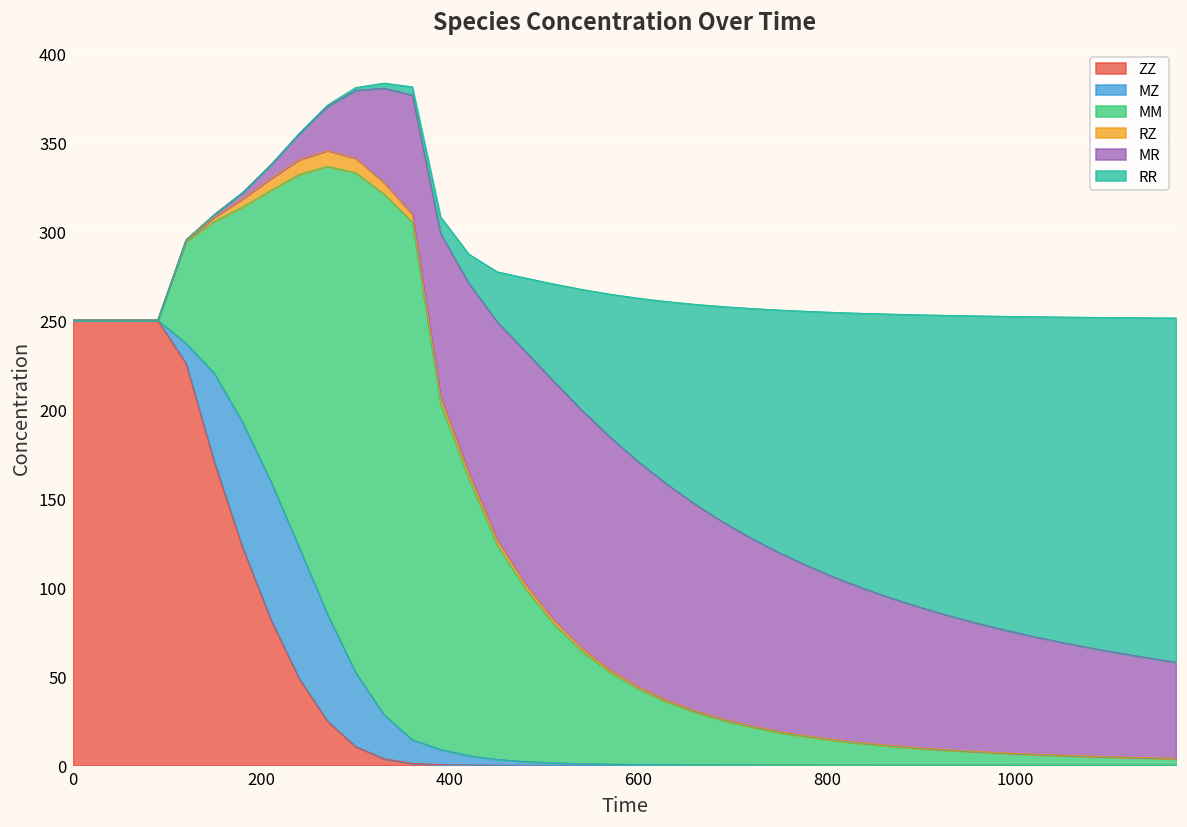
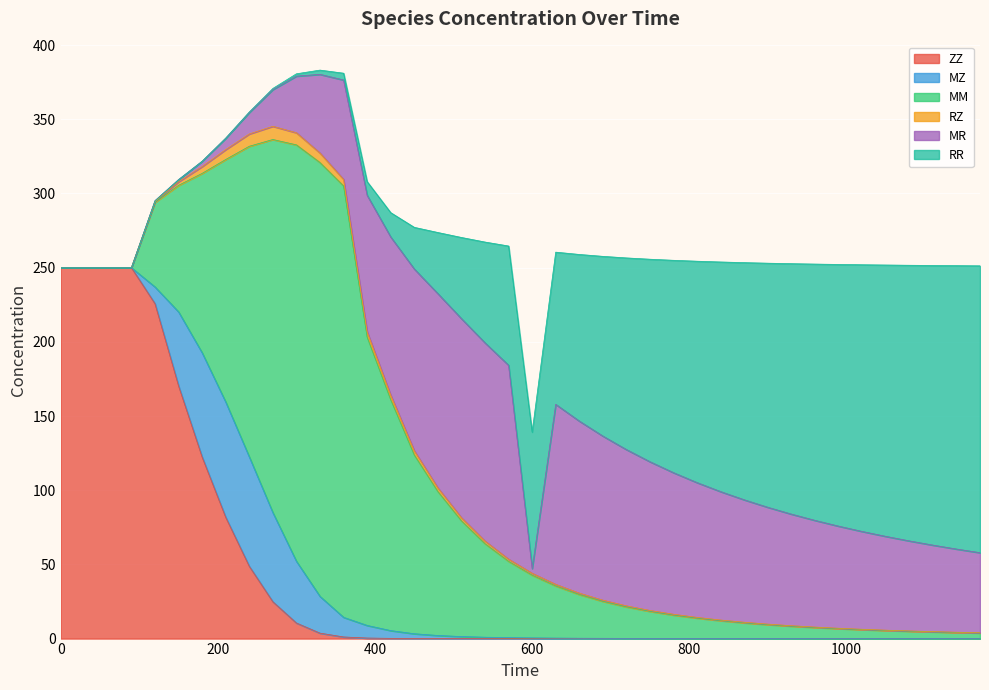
MR, 600: 126 -> 3
